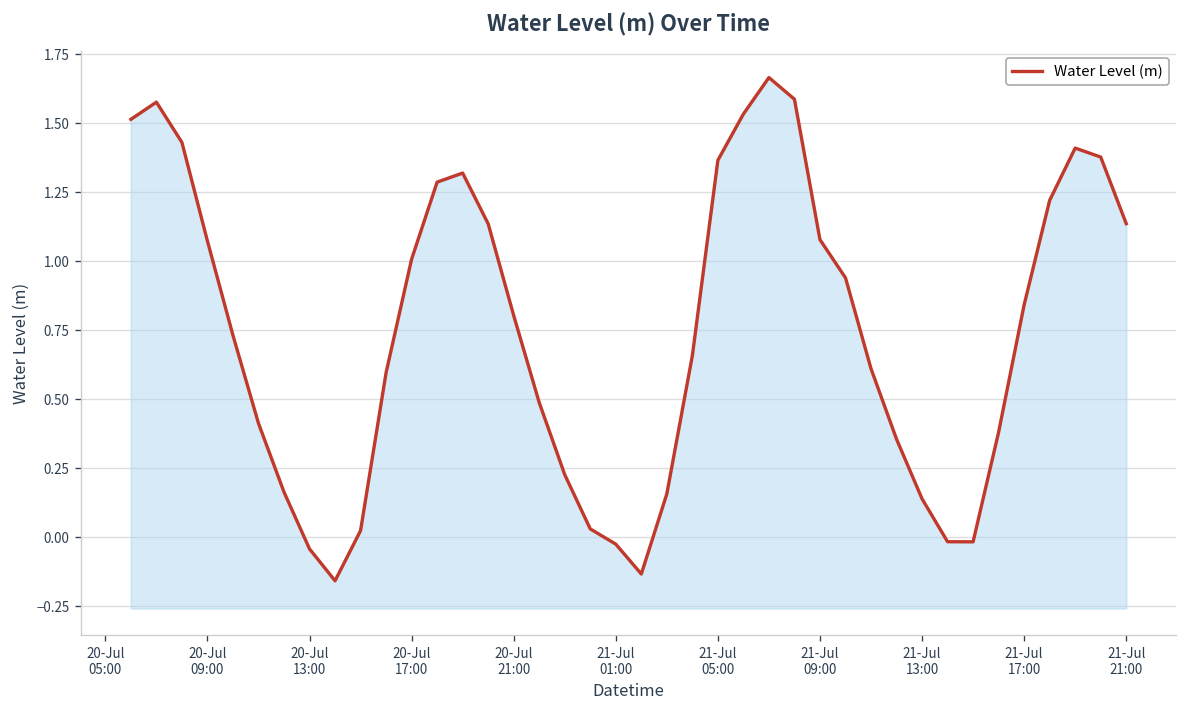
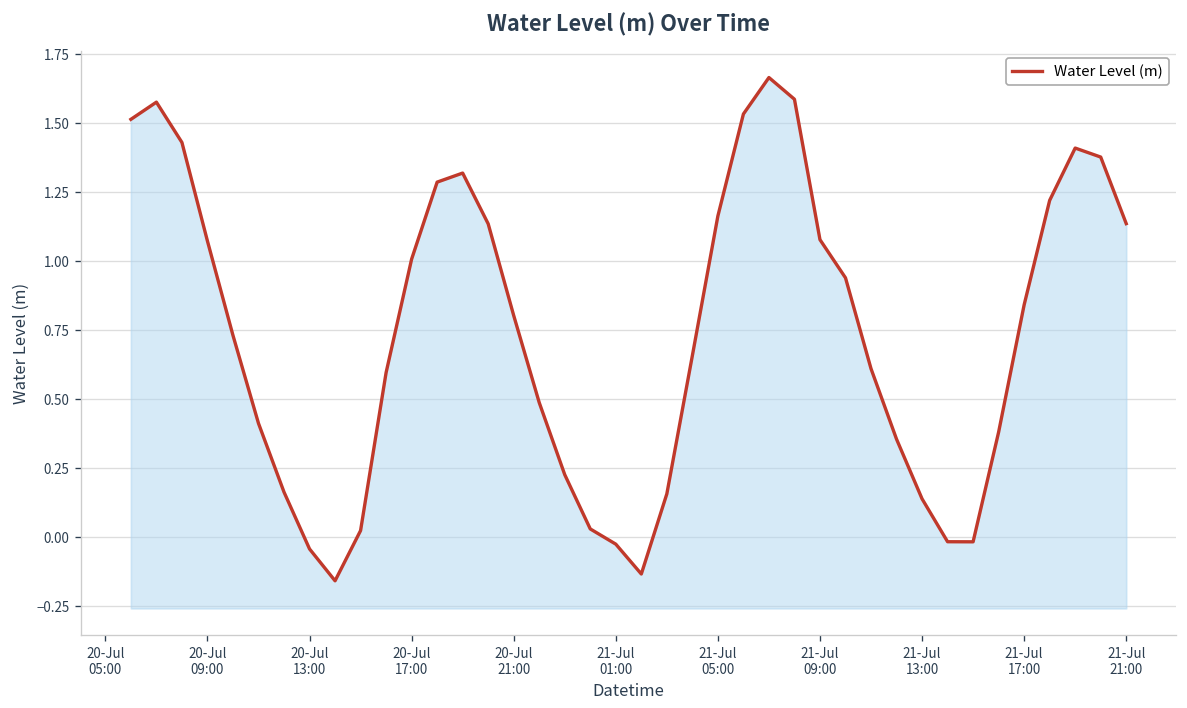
21-Jul 05:00: 1.37 -> 1.16
